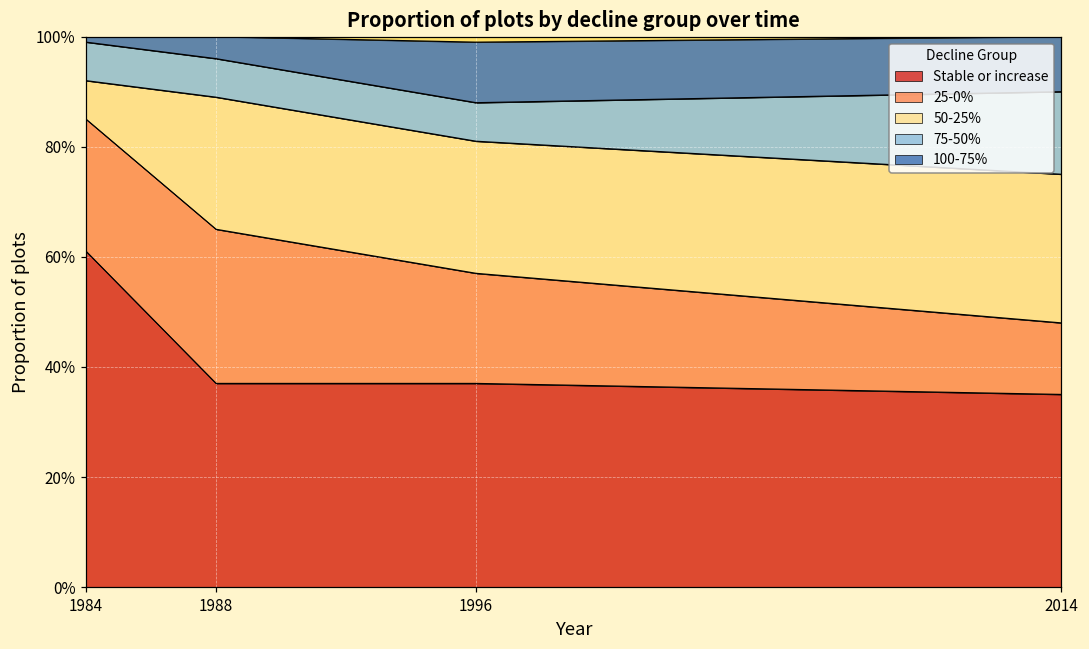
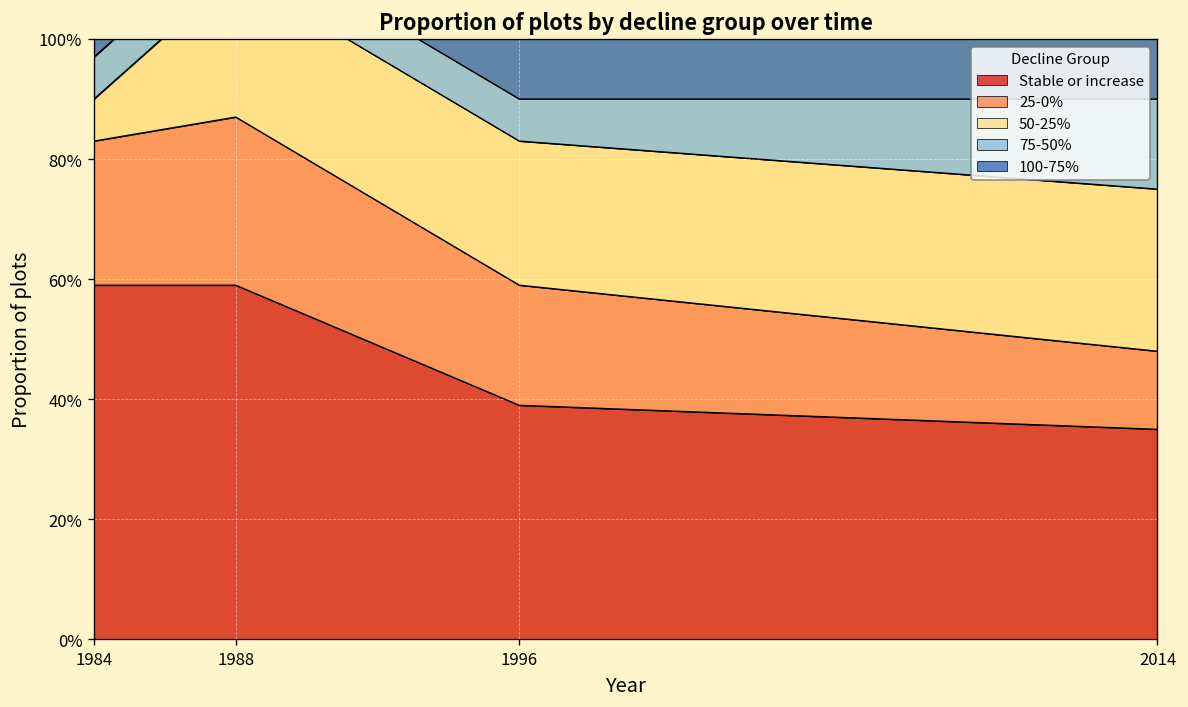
Stable or increase, 1984: 61% -> 59%
Stable or increase, 1988: 37% -> 59%
Stable or increase, 1996: 37% -> 39%
